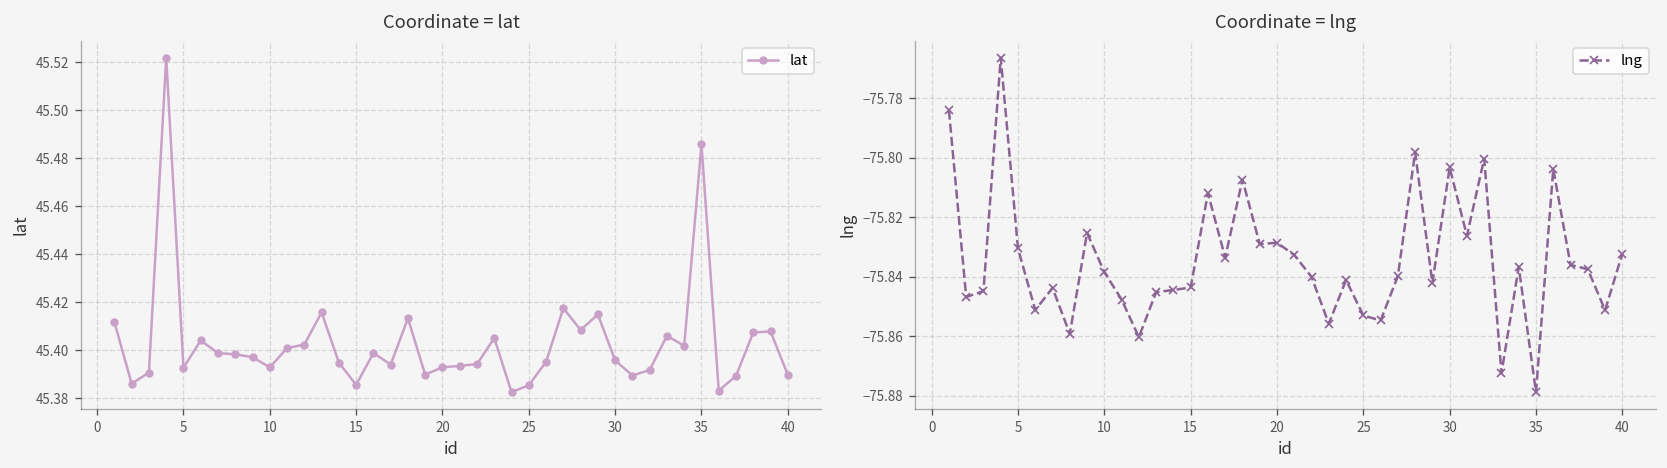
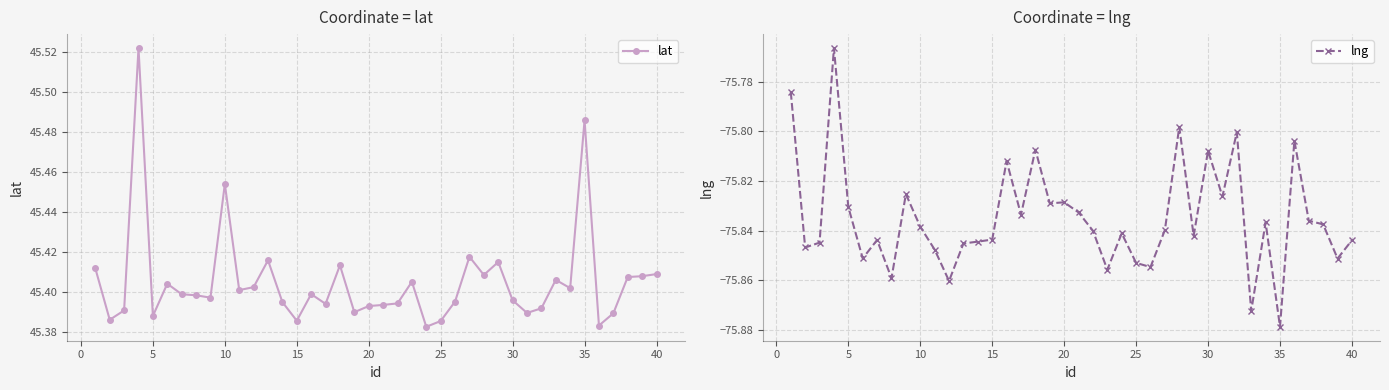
Coordinate = lat, 5: 45.393 -> 45.388
Coordinate = lat, 10: 45.393 -> 45.454
Coordinate = lat, 40: 45.390 -> 45.409
Coordinate = lng, 30: -75.803 -> -75.808
Coordinate = lng, 40: -75.832 -> -75.844
